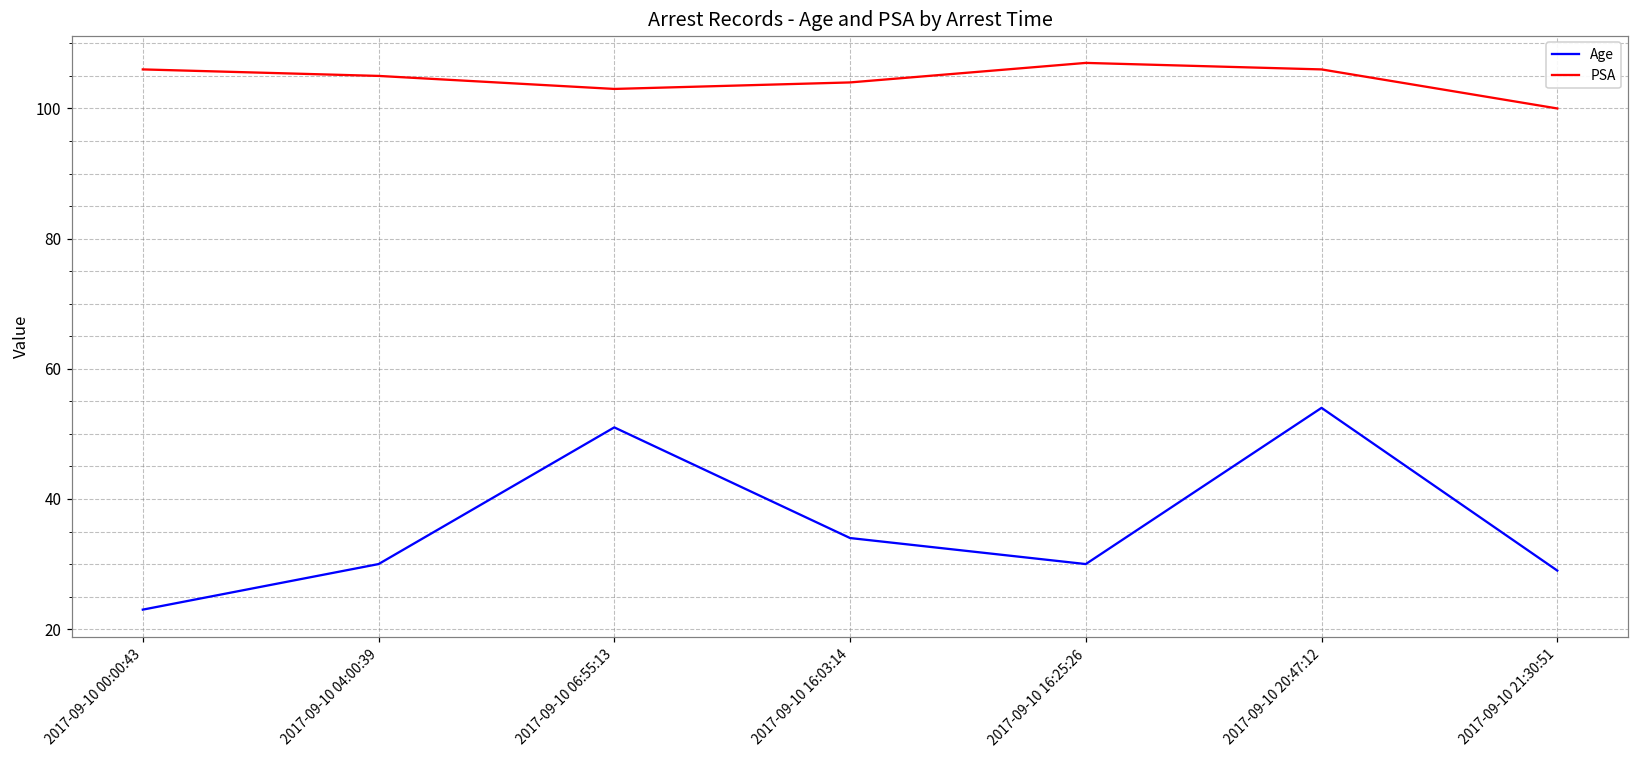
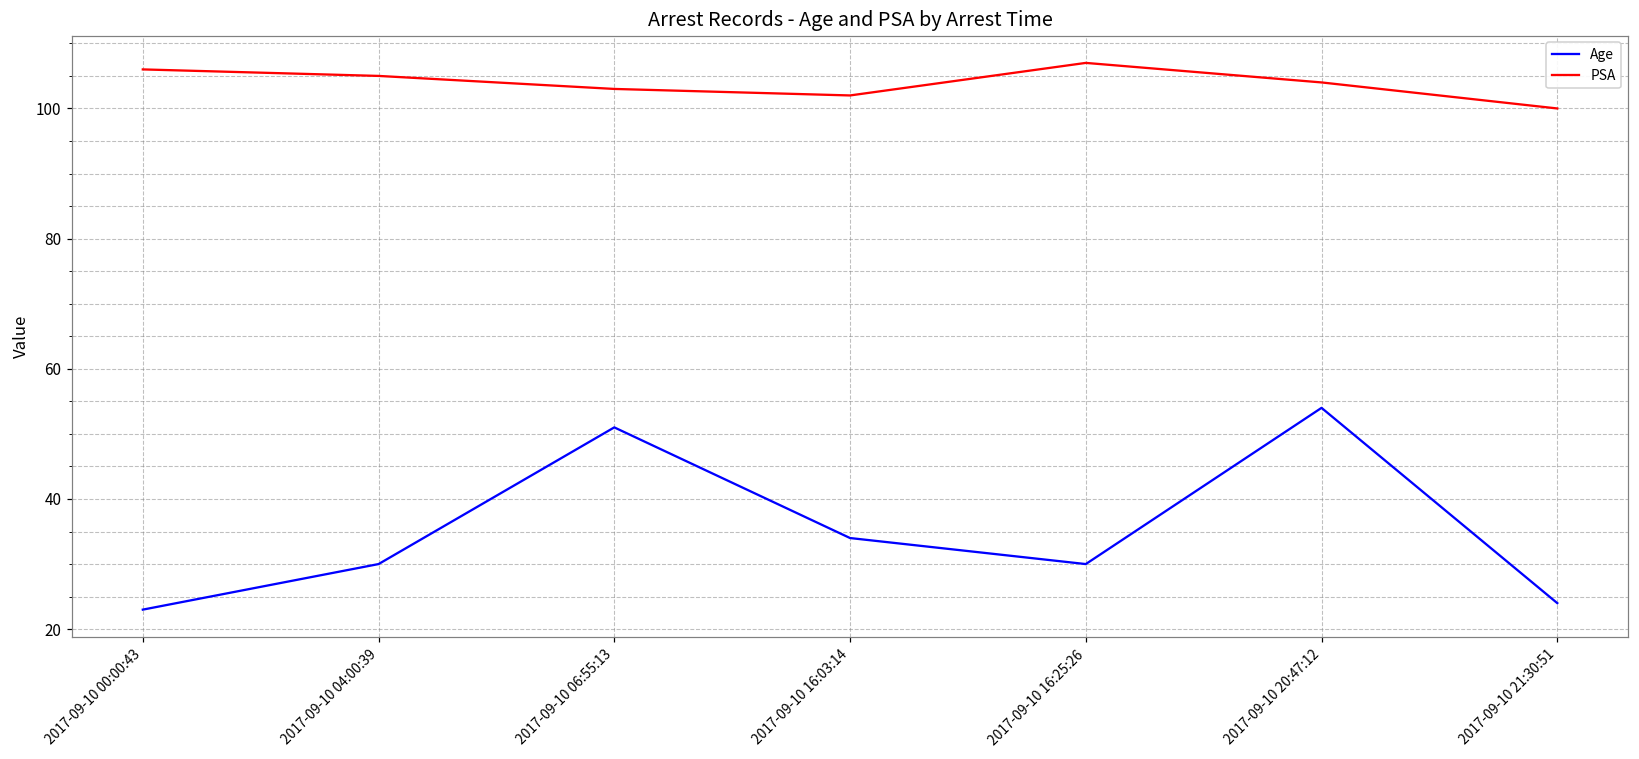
PSA, 2017-09-10 16:03:14: 104 -> 102
PSA, 2017-09-10 20:47:12: 106 -> 104
Age, 2017-09-10 21:30:51: 29 -> 24
